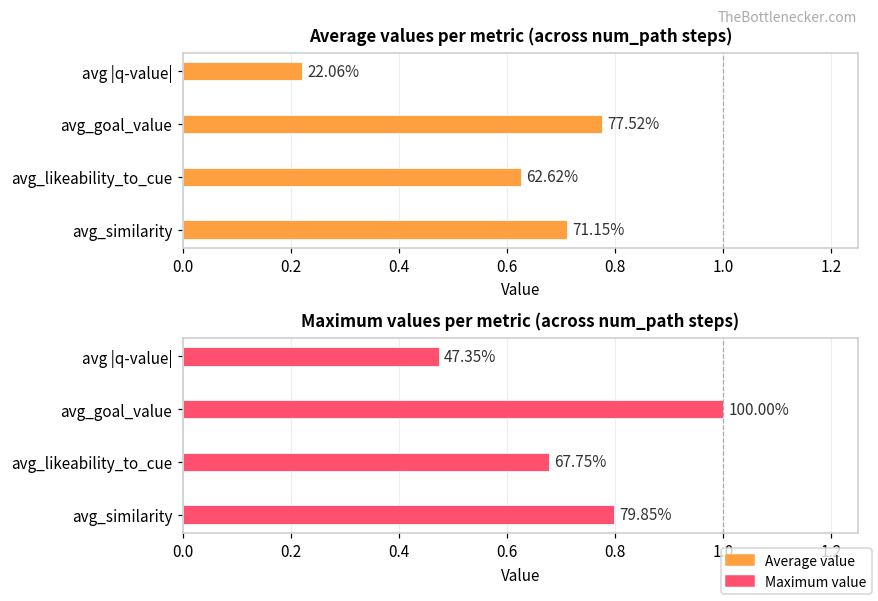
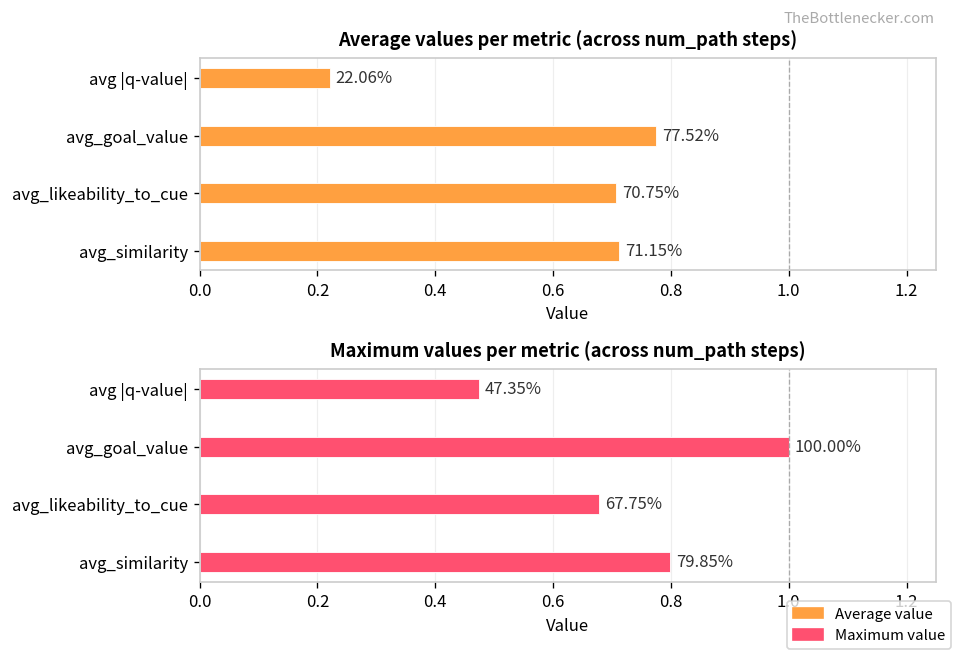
Average values per metric (across num_path steps), avg_likeability_to_cue: 62.62% -> 70.75%
